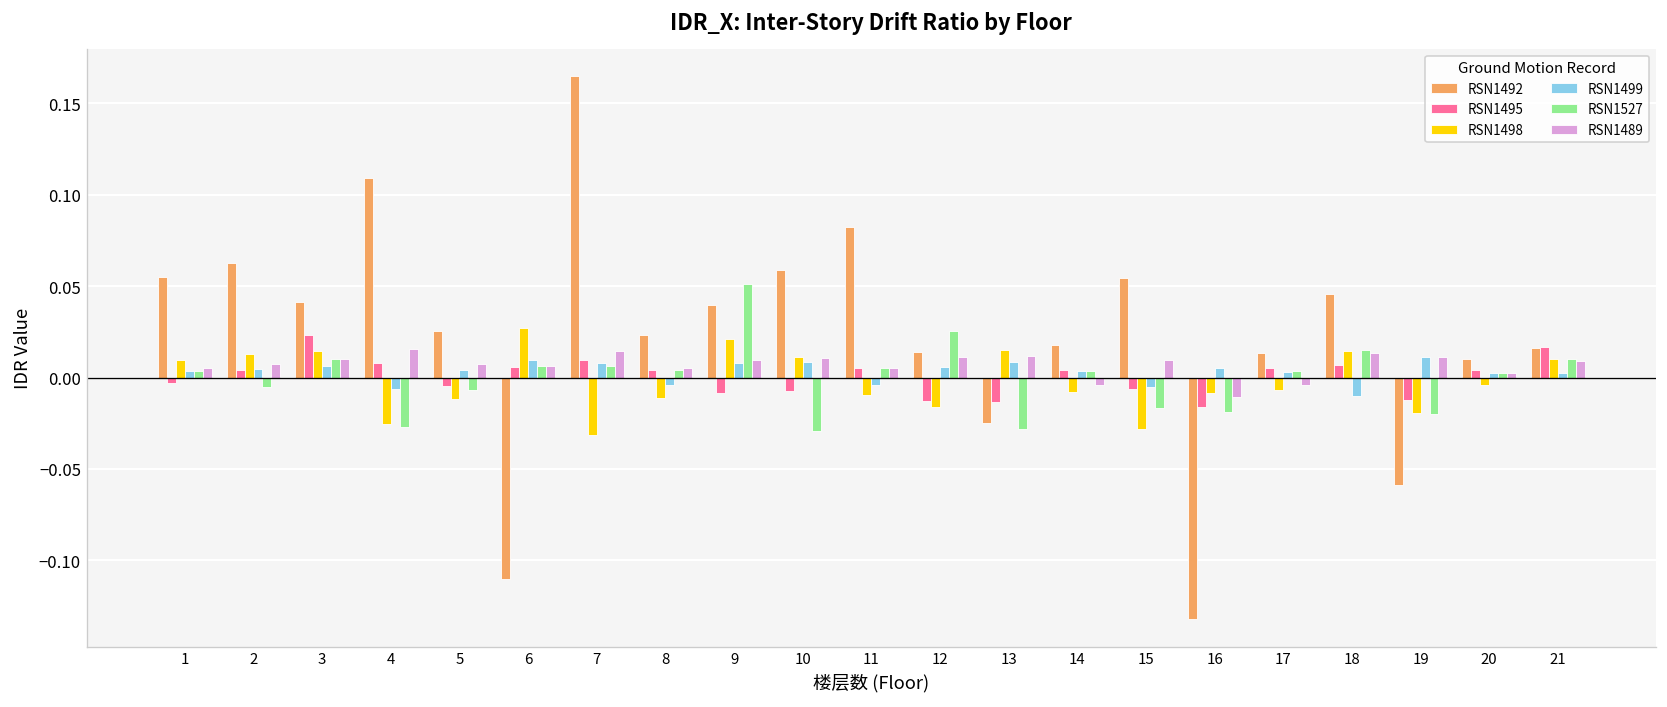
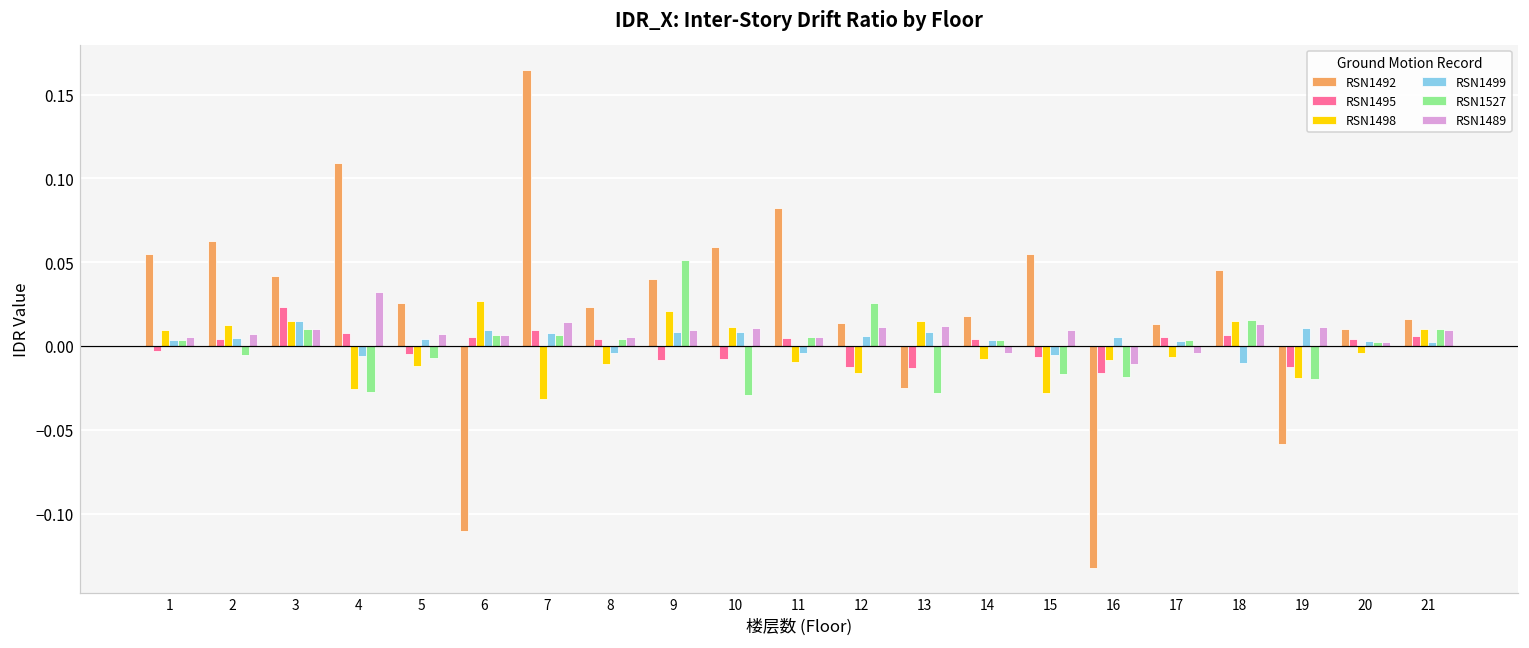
RSN1499, 3: 0.007 -> 0.015
RSN1489, 4: 0.016 -> 0.032
RSN1495, 21: 0.017 -> 0.006
